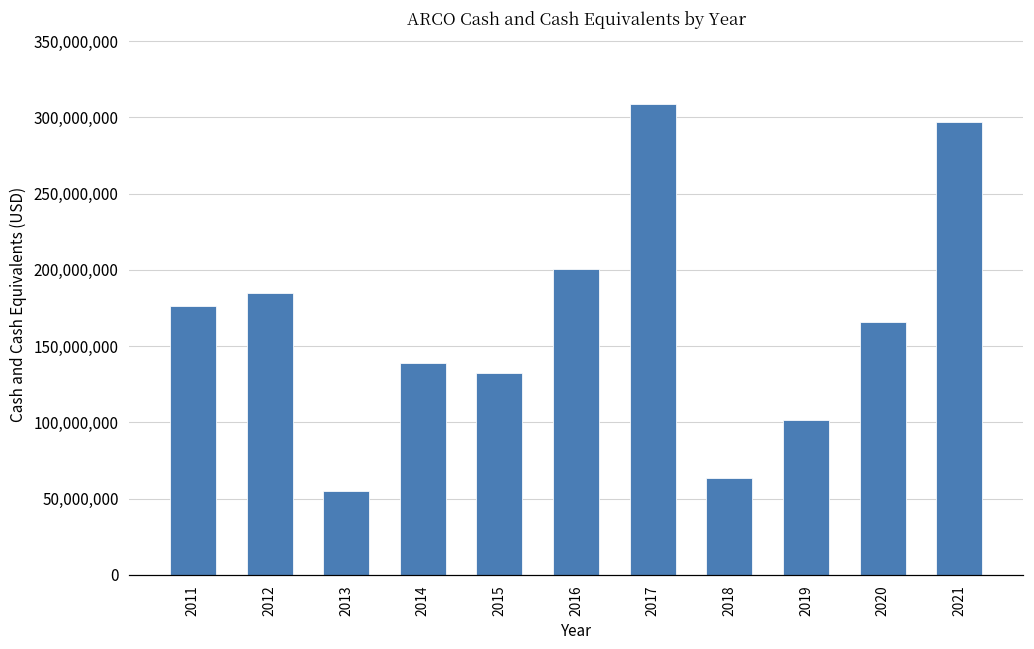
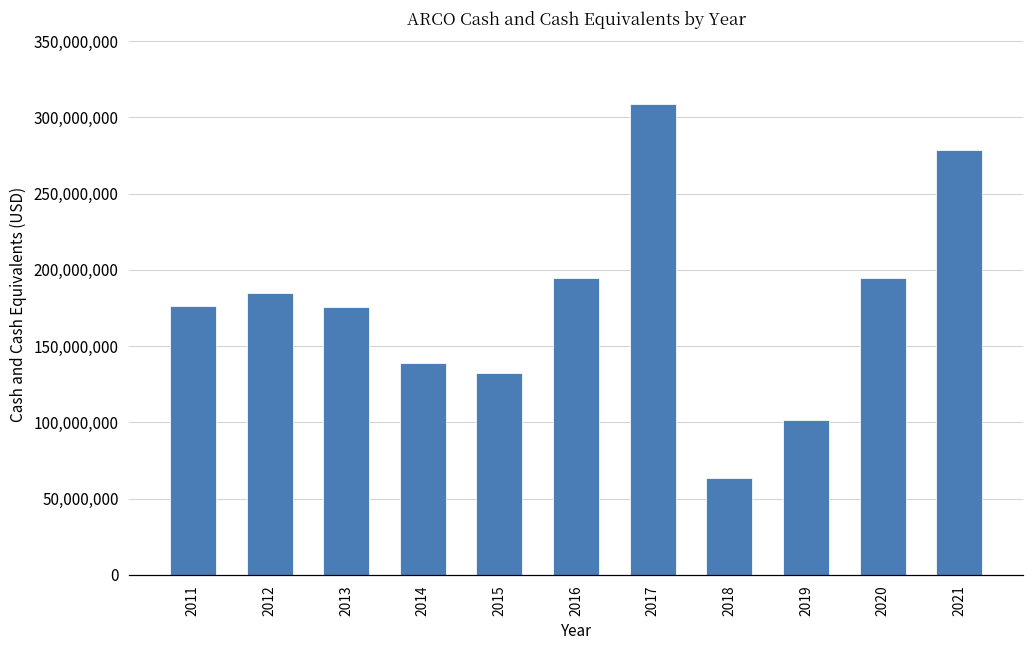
2013: 55,000,000 -> 176,000,000
2016: 201,000,000 -> 195,000,000
2020: 166,000,000 -> 195,000,000
2021: 297,000,000 -> 279,000,000
